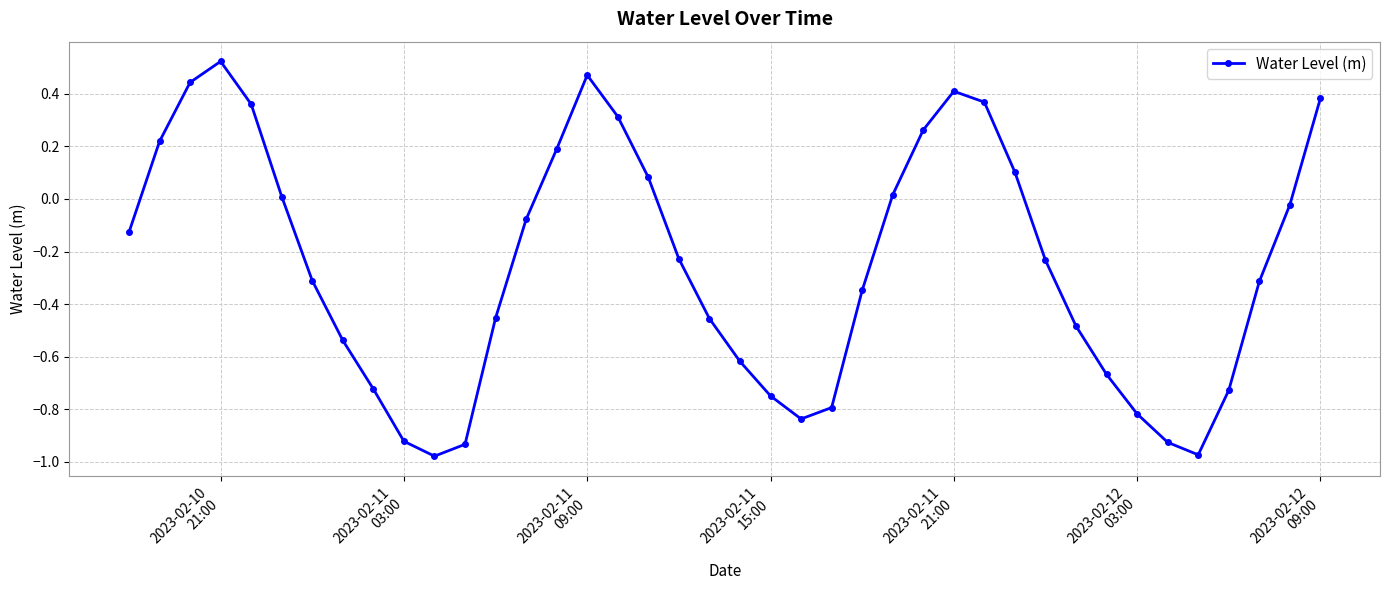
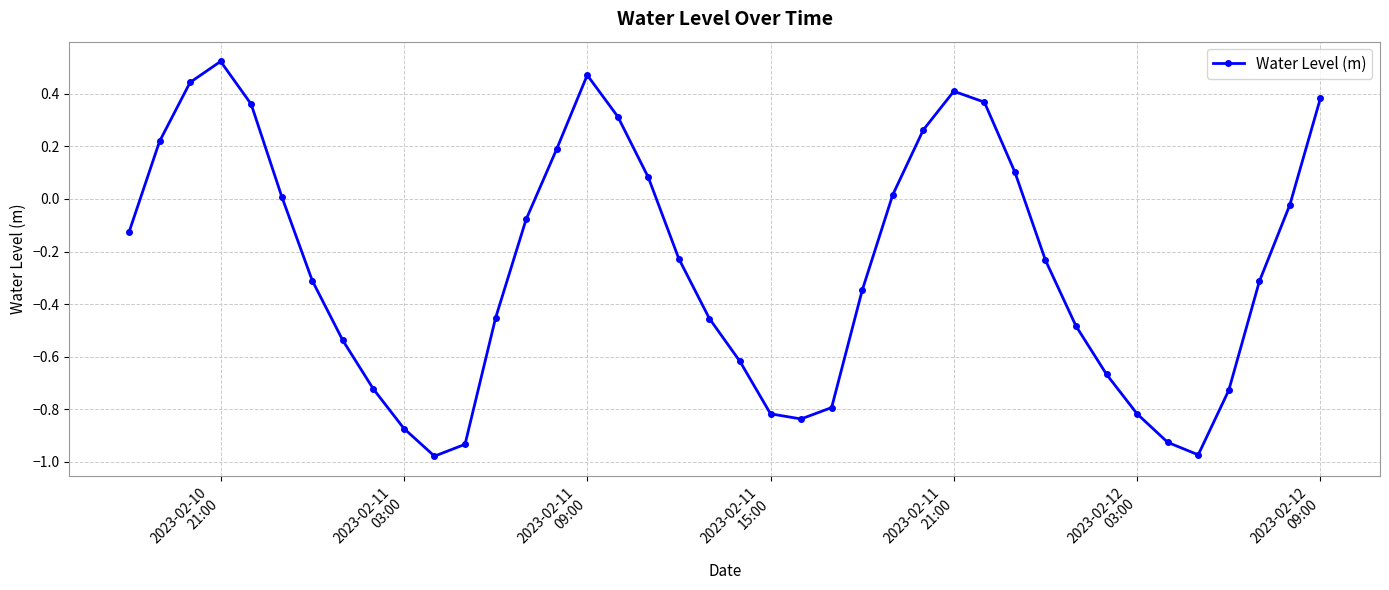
2023-02-11 03:00: -0.92 -> -0.87
2023-02-11 15:00: -0.75 -> -0.82
